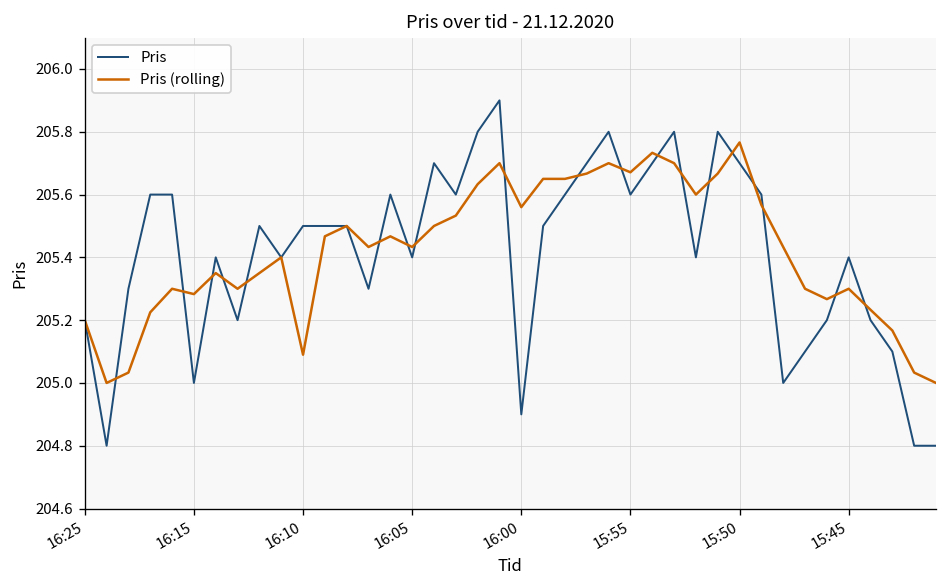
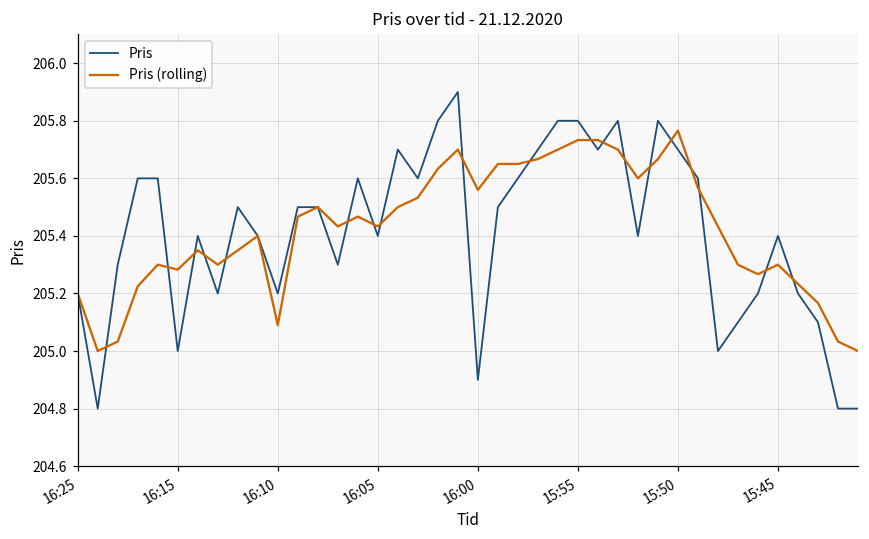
Pris, 16:10: 205.5 -> 205.2
Pris, 15:55: 205.6 -> 205.8
Pris (rolling), 15:55: 205.67 -> 205.73
